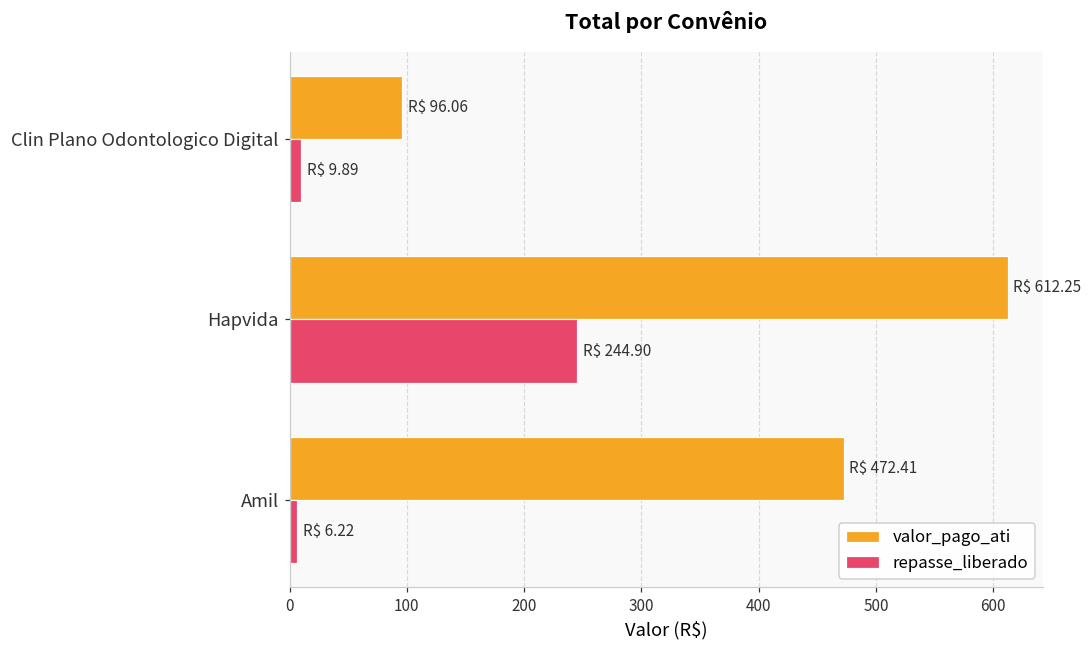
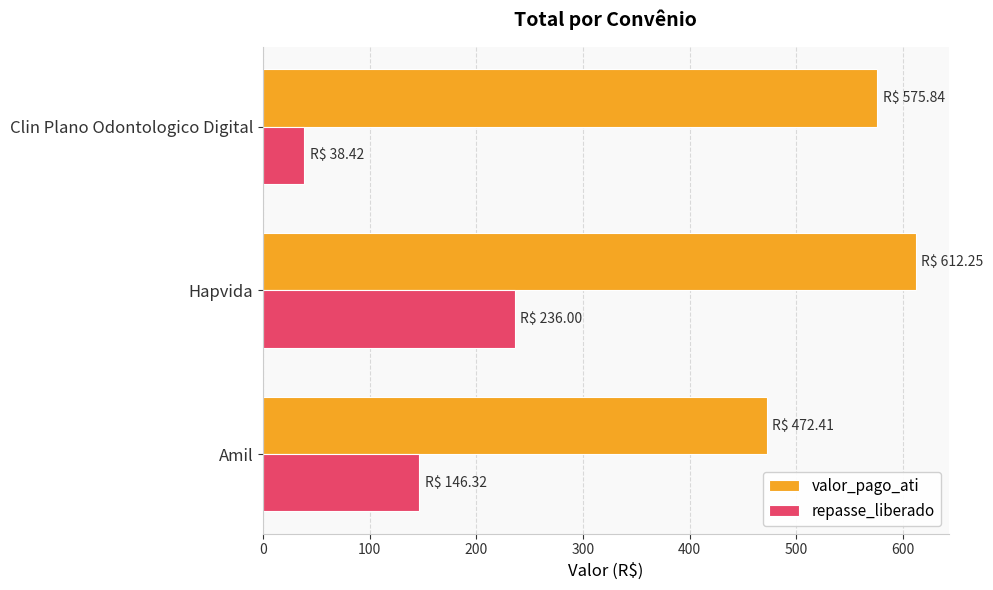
valor_pago_ati, Clin Plano Odontologico Digital: 96.06 -> 575.84
repasse_liberado, Clin Plano Odontologico Digital: 9.89 -> 38.42
repasse_liberado, Hapvida: 244.90 -> 236.00
repasse_liberado, Amil: 6.22 -> 146.32
